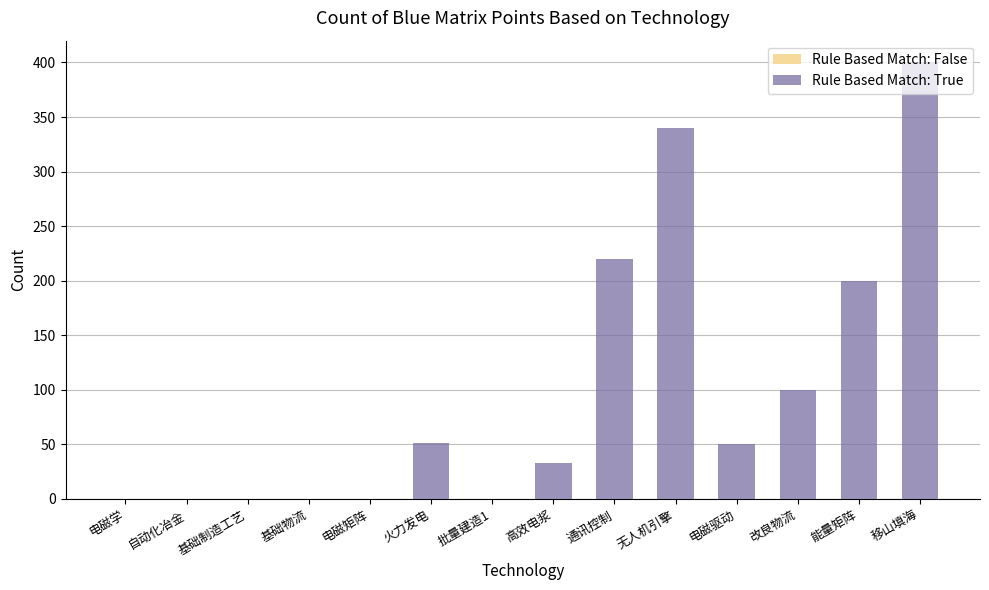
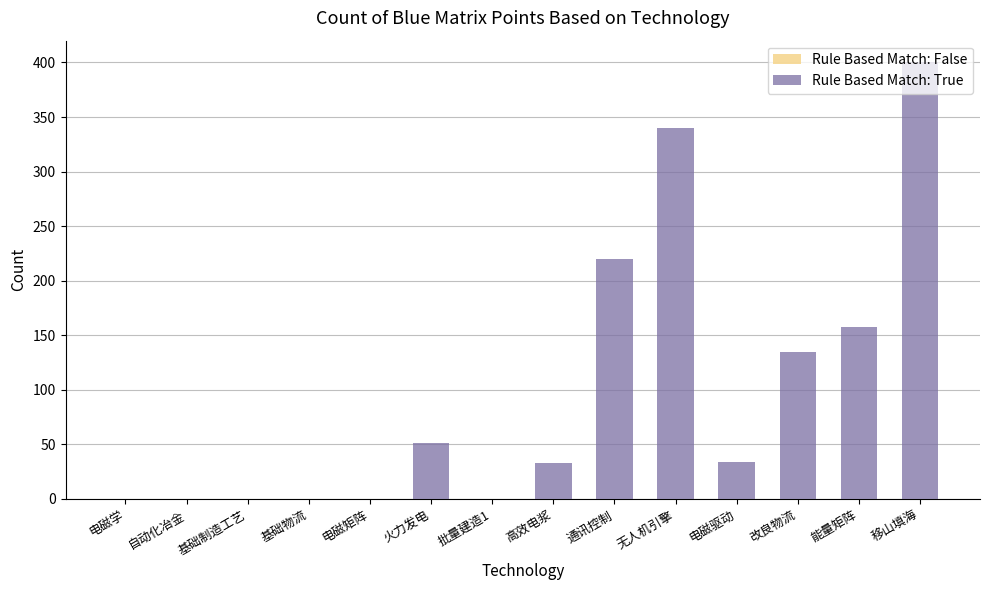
Rule Based Match: True, 电磁驱动: 50 -> 34
Rule Based Match: True, 改良物流: 100 -> 135
Rule Based Match: True, 能量矩阵: 200 -> 158
